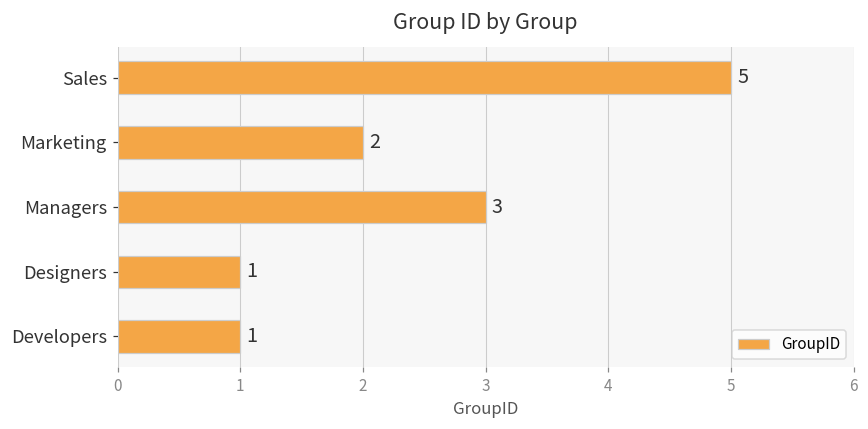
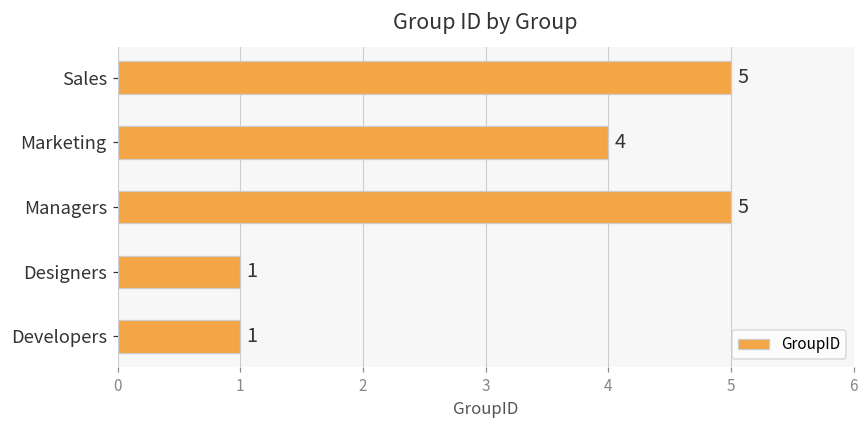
Marketing: 2 -> 4
Managers: 3 -> 5
